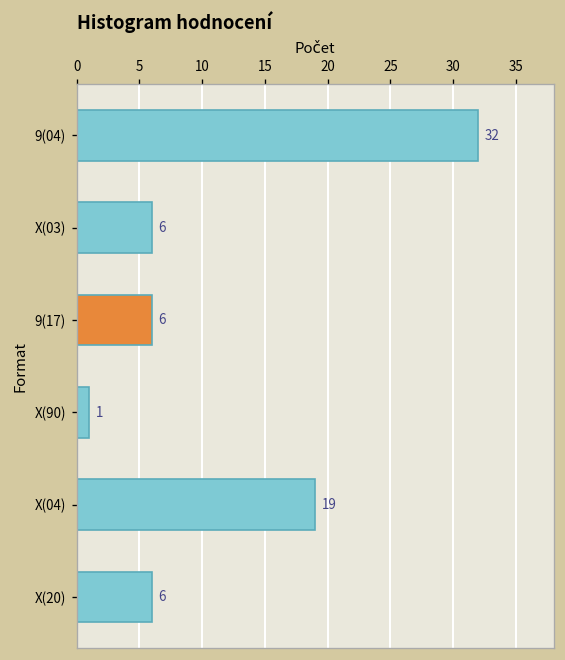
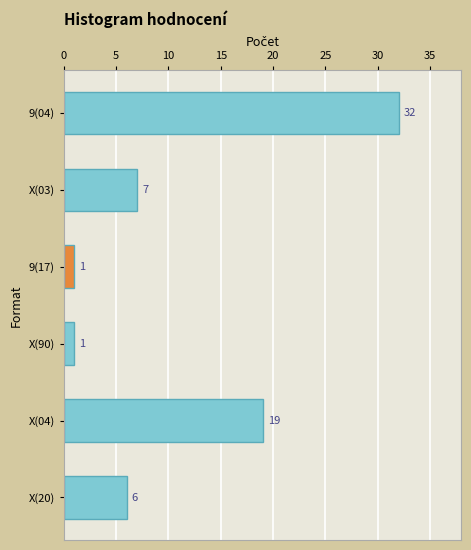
X(03): 6 -> 7
9(17): 6 -> 1
